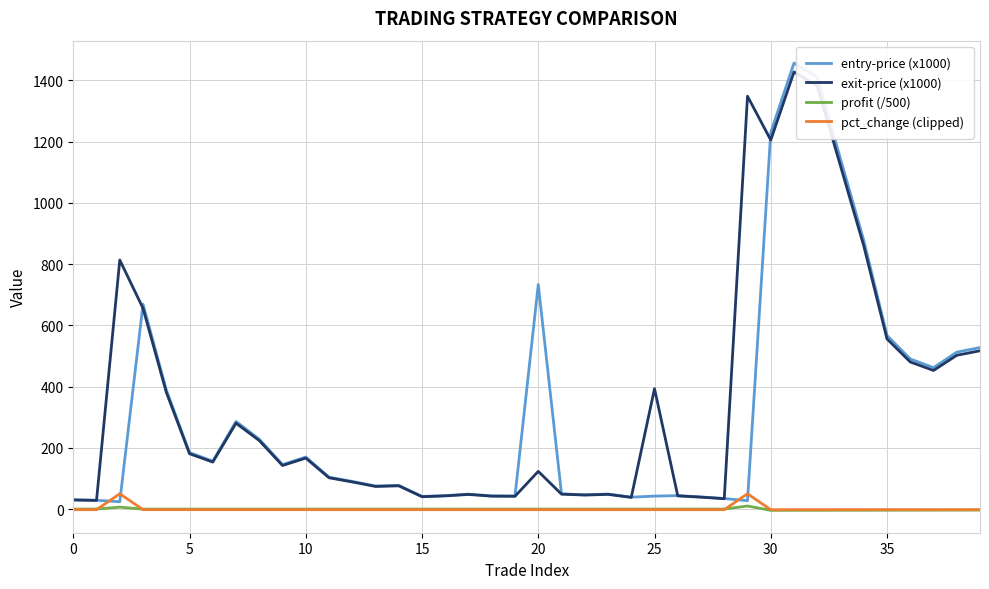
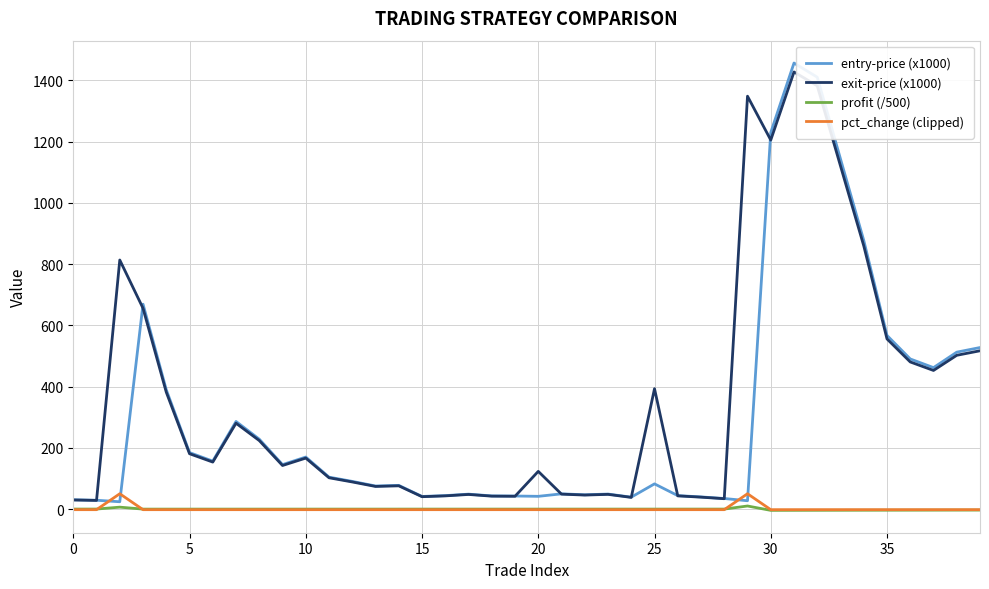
entry-price (x1000), 20: 730 -> 40
entry-price (x1000), 25: 40 -> 80
